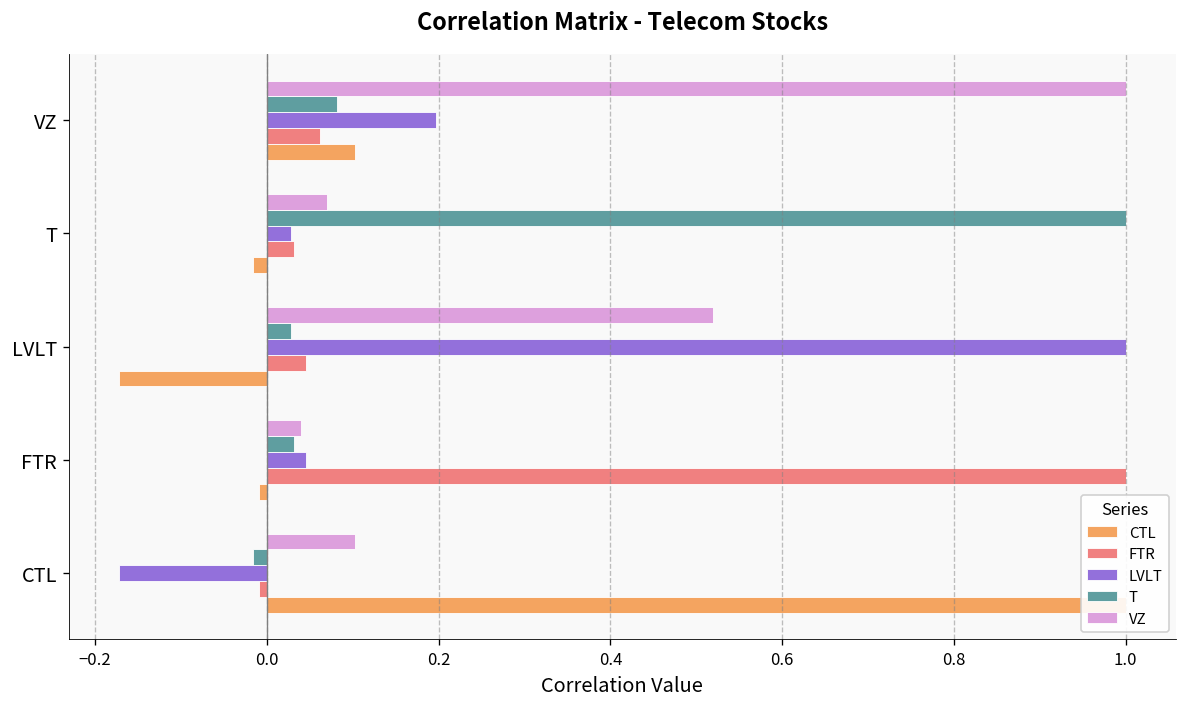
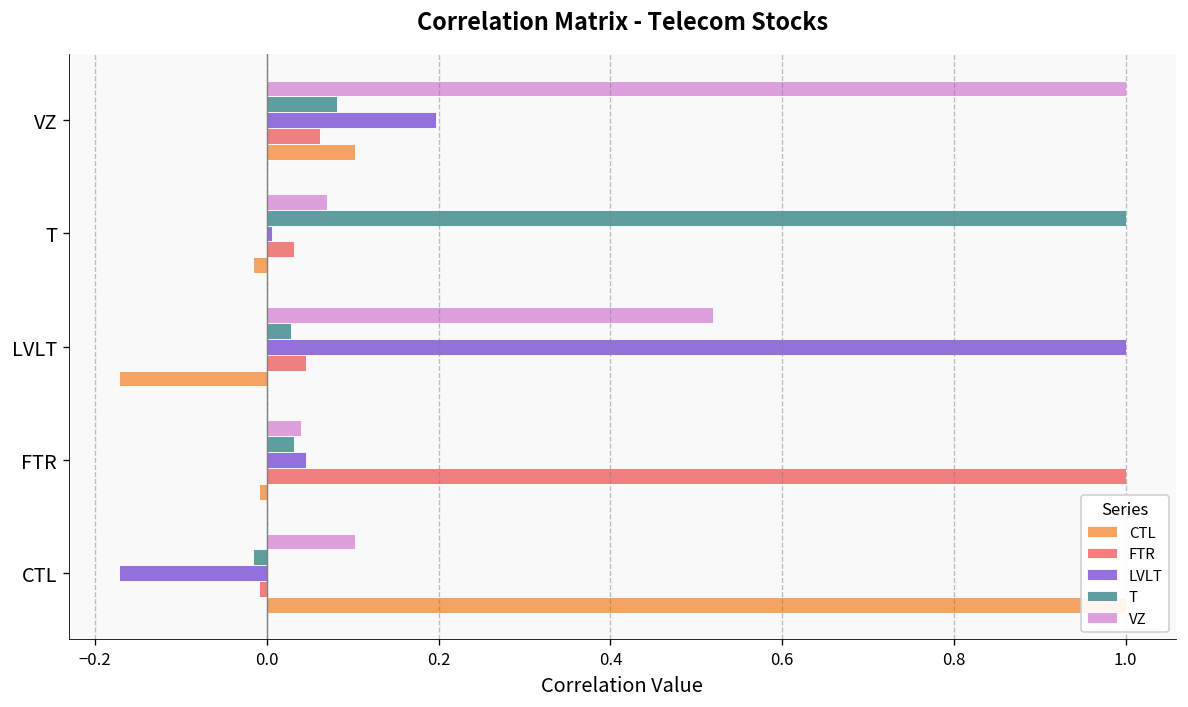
LVLT, T: 0.03 -> 0.01
